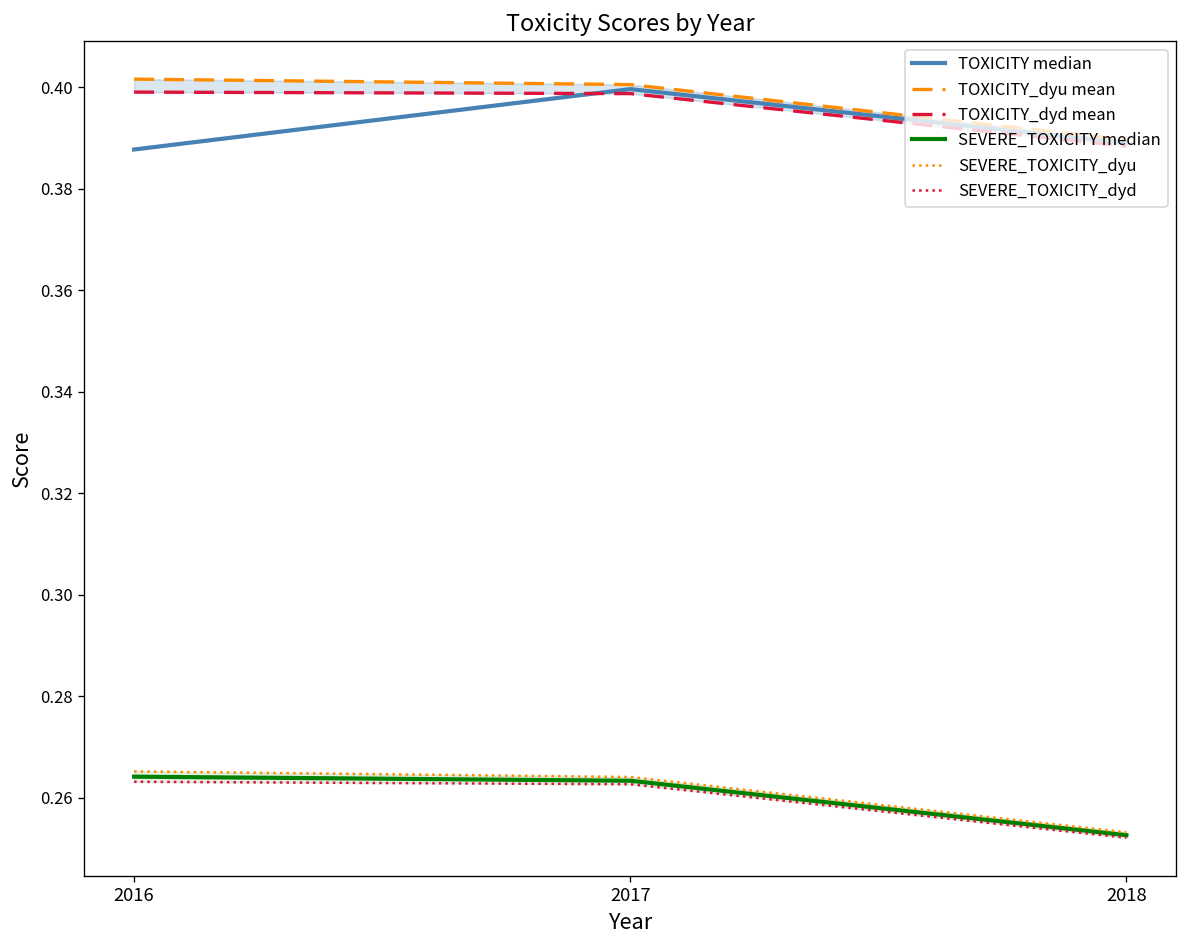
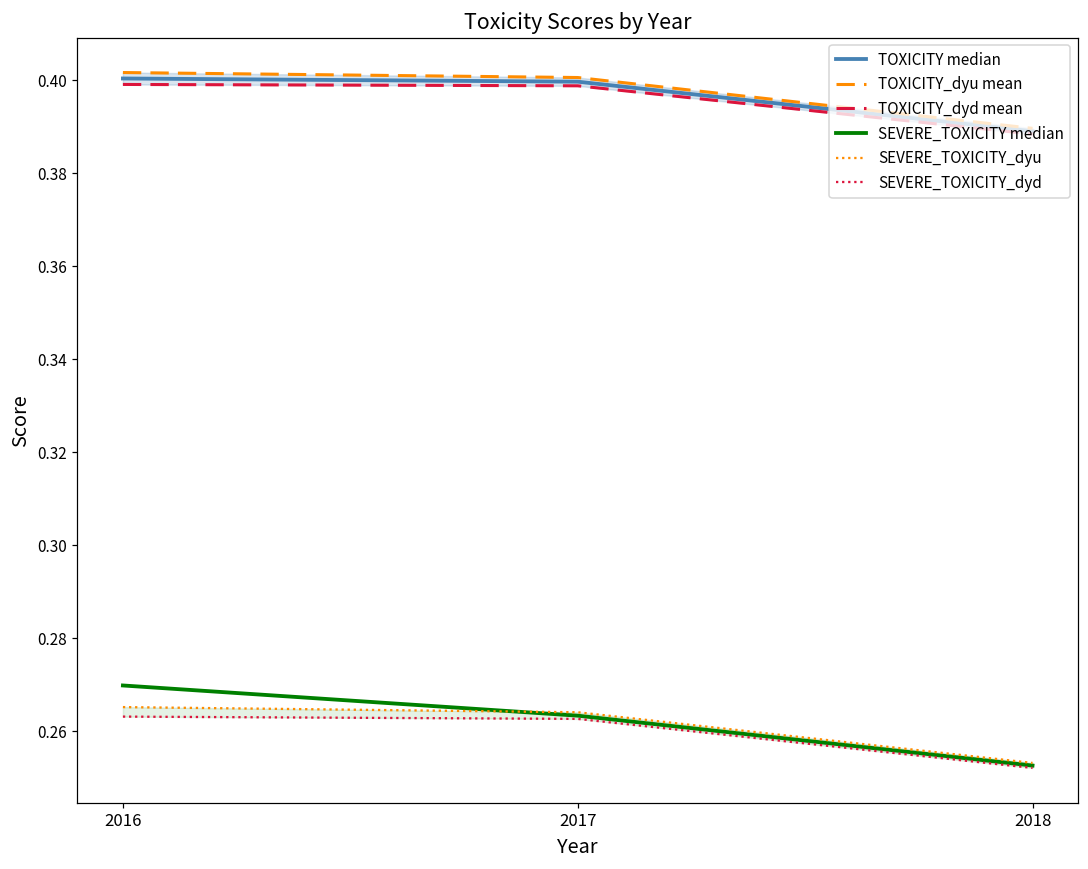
TOXICITY median, 2016: 0.388 -> 0.400
SEVERE_TOXICITY median, 2016: 0.264 -> 0.270
